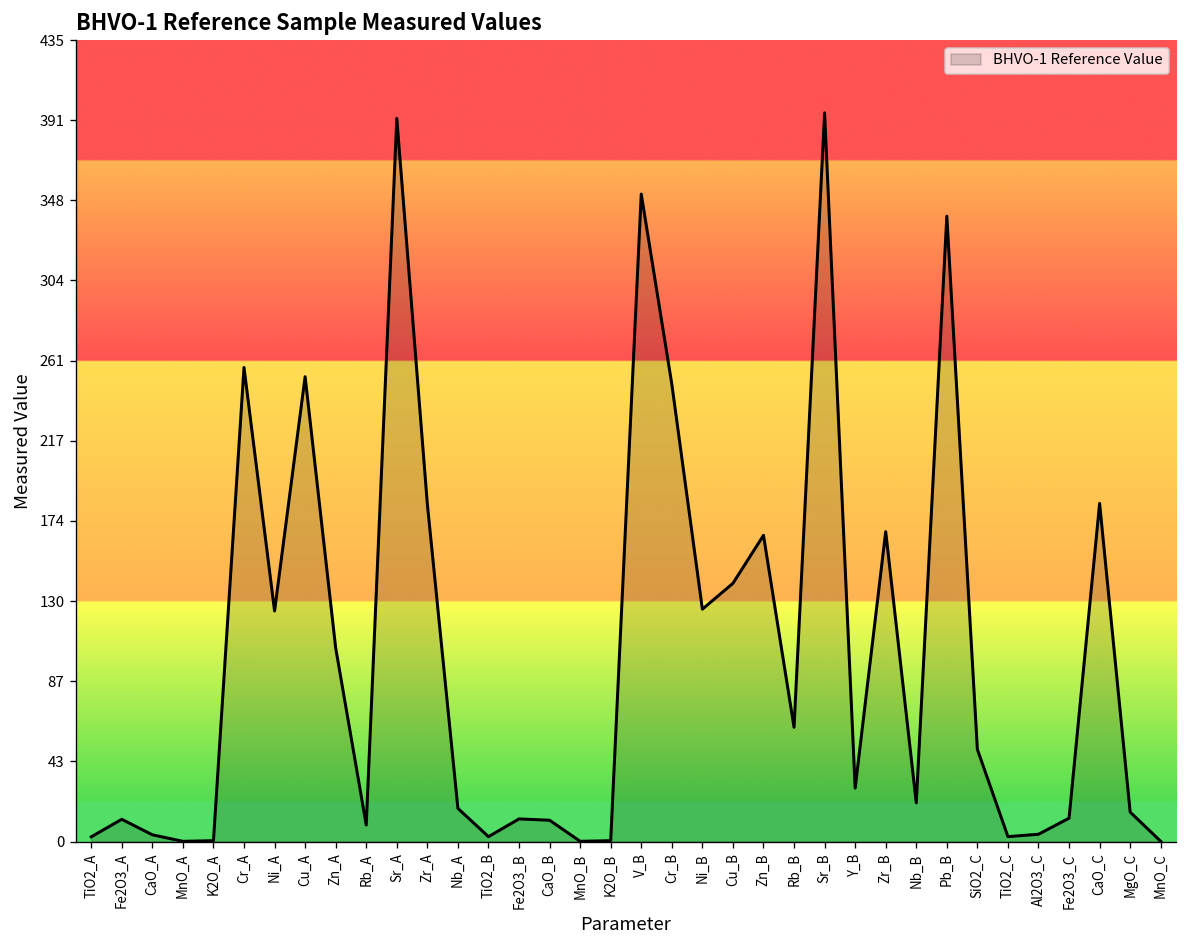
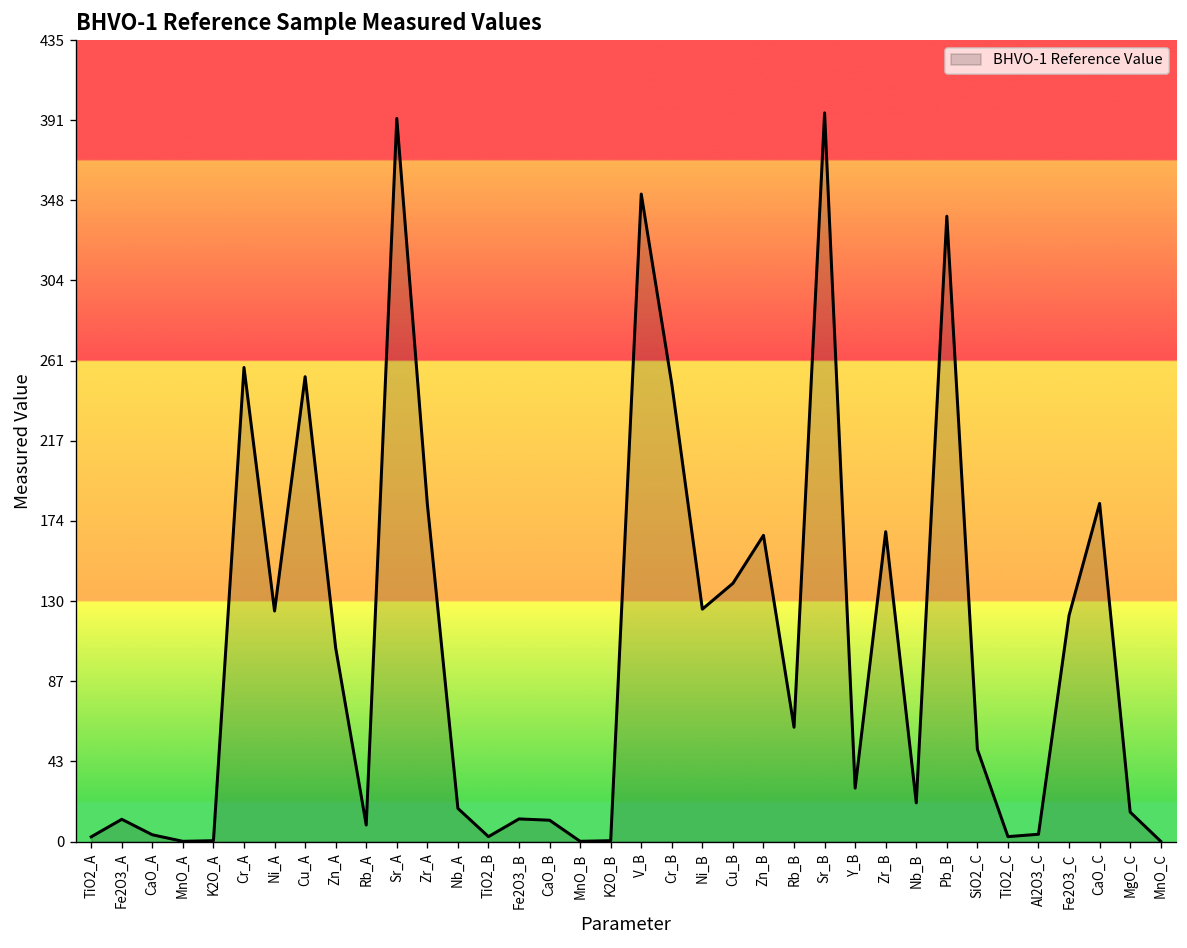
Fe2O3_C: 13 -> 123
